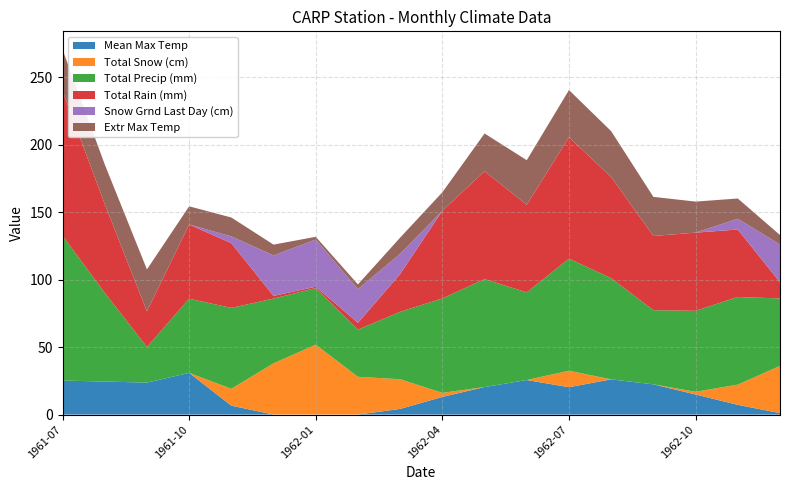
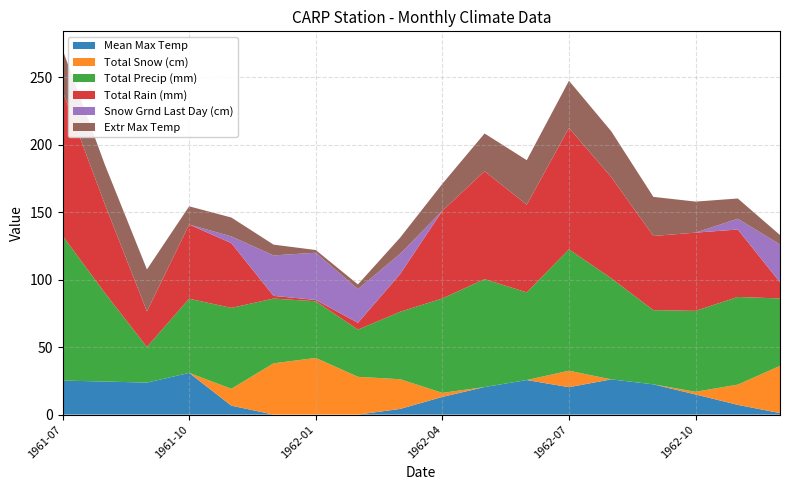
Total Snow (cm), 1962-01: 52 -> 42
Extr Max Temp, 1962-04: 14 -> 20
Total Precip (mm), 1962-07: 83 -> 90
